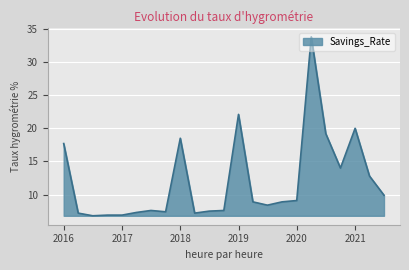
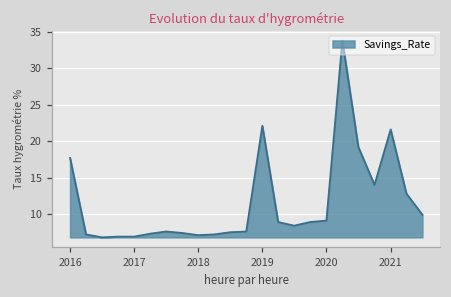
2018: 19 -> 7
2021: 20 -> 22
